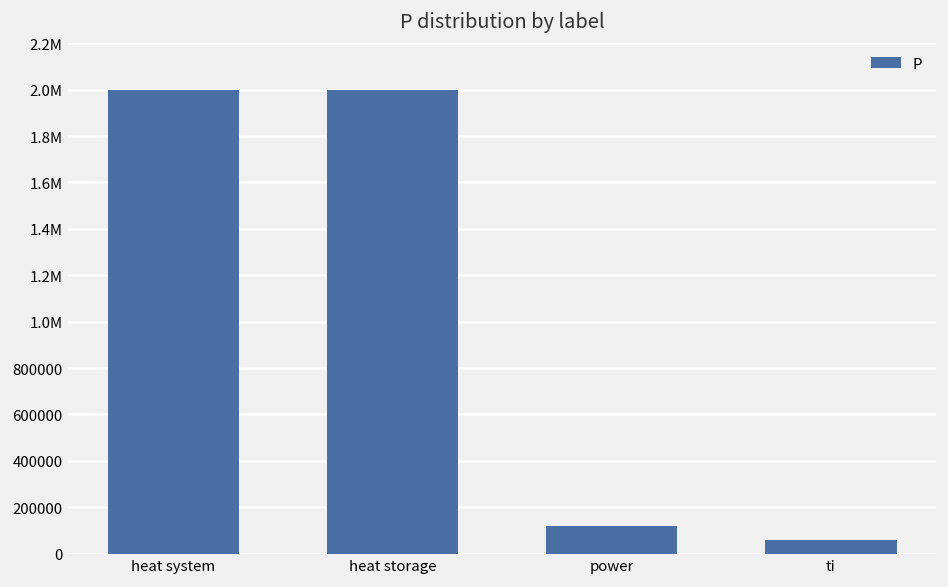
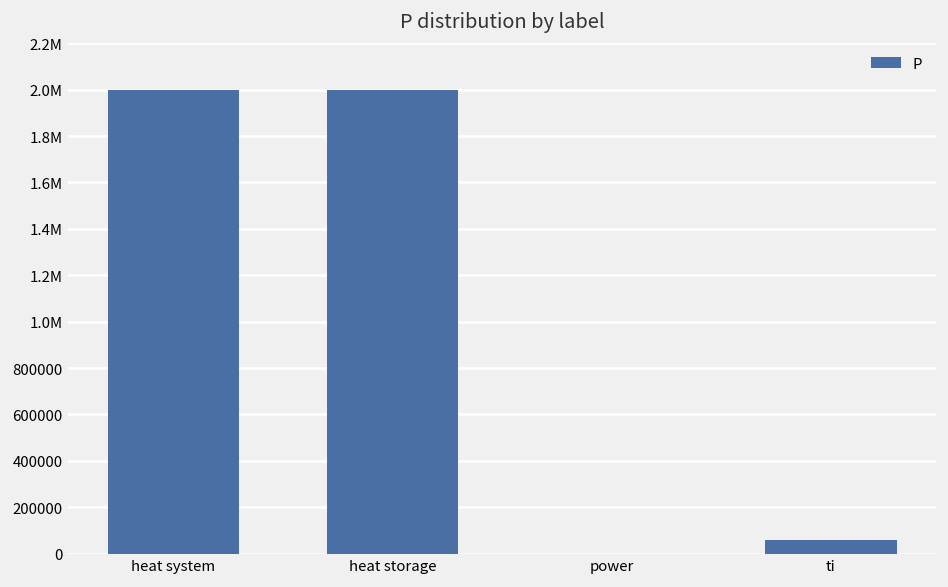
power: 120000 -> 0
